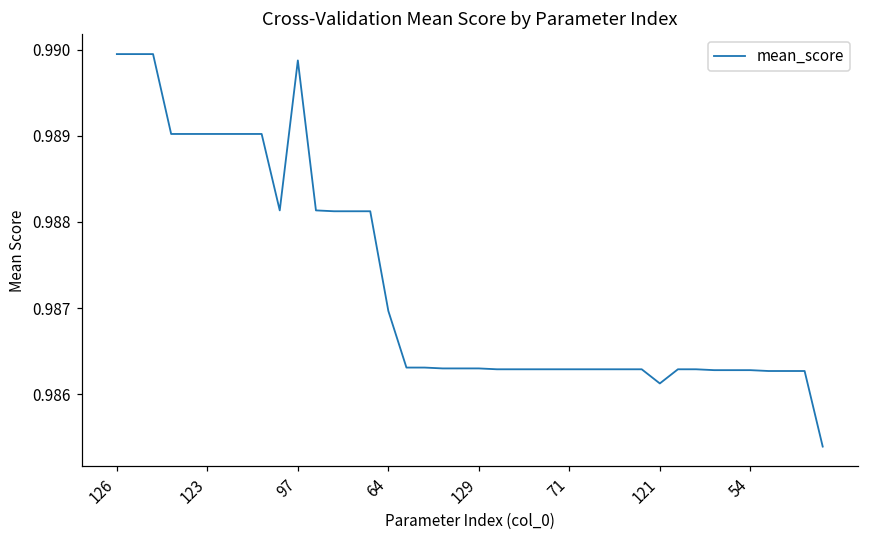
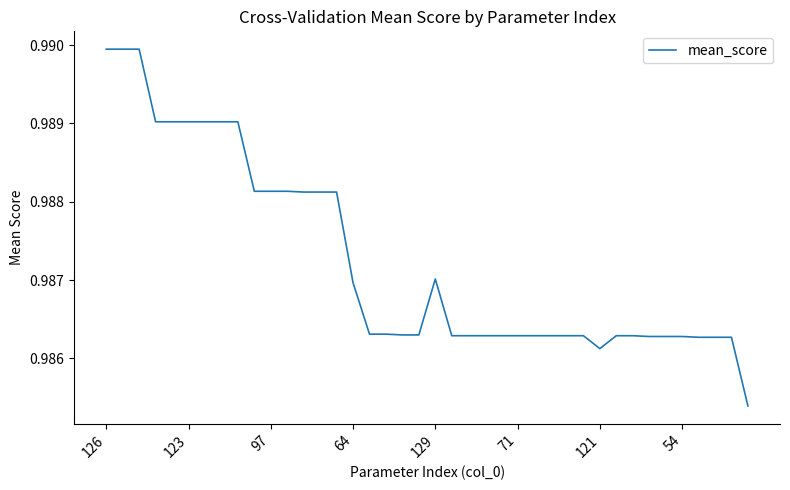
97: 0.9899 -> 0.9881
129: 0.9863 -> 0.9870
